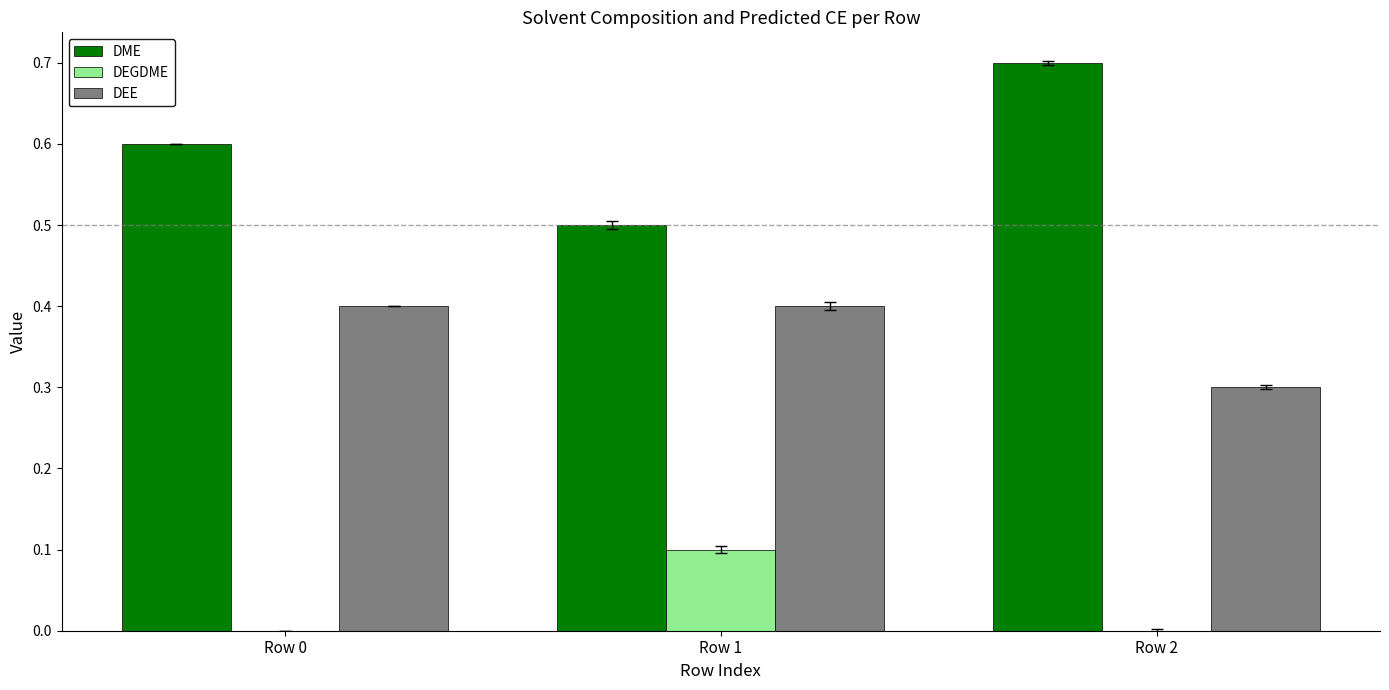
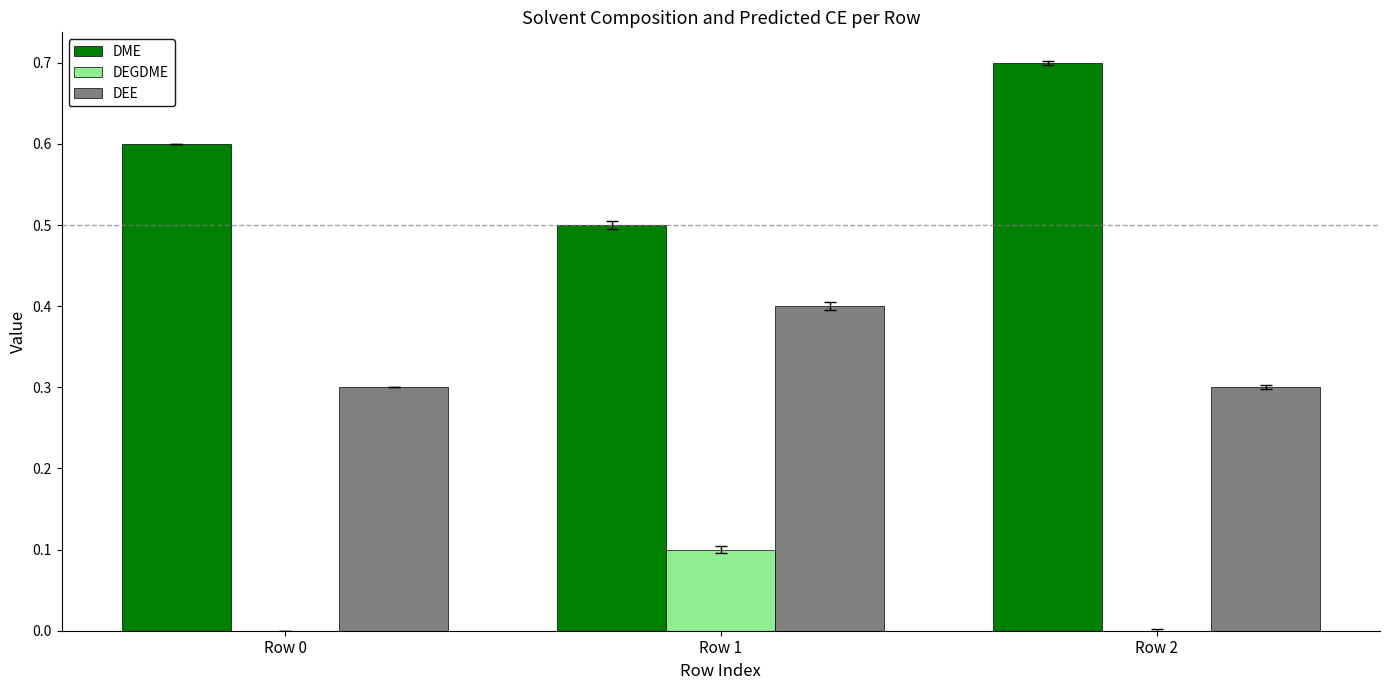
DEE, Row 0: 0.4 -> 0.3
